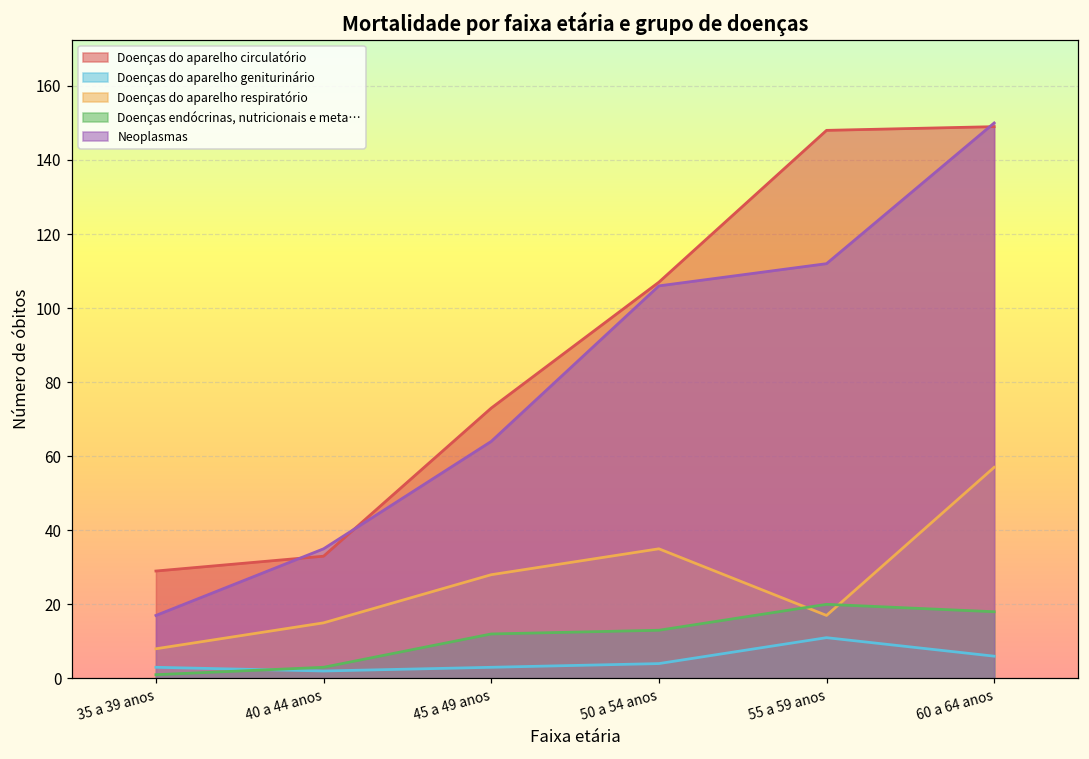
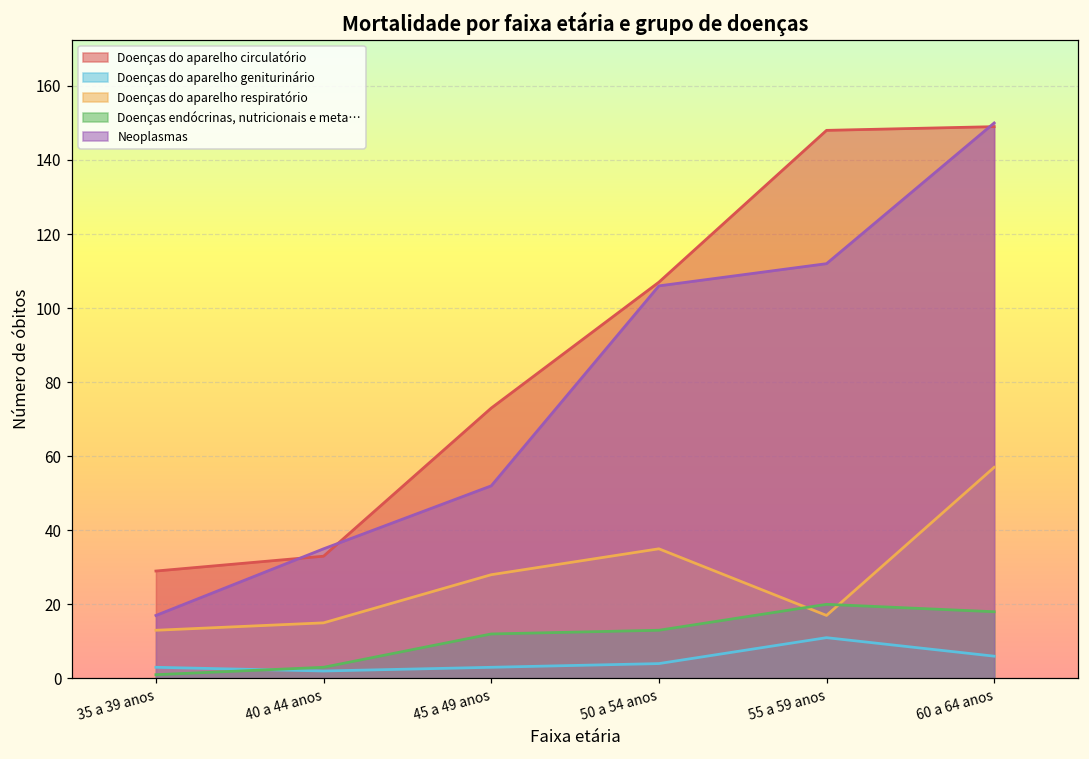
Doenças do aparelho respiratório, 35 a 39 anos: 8 -> 13
Neoplasmas, 45 a 49 anos: 64 -> 52
